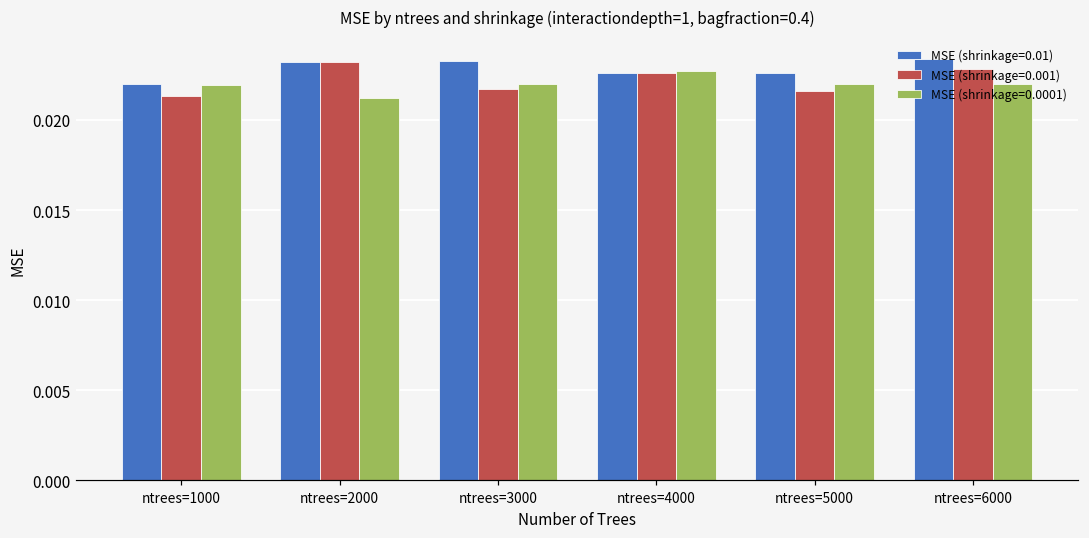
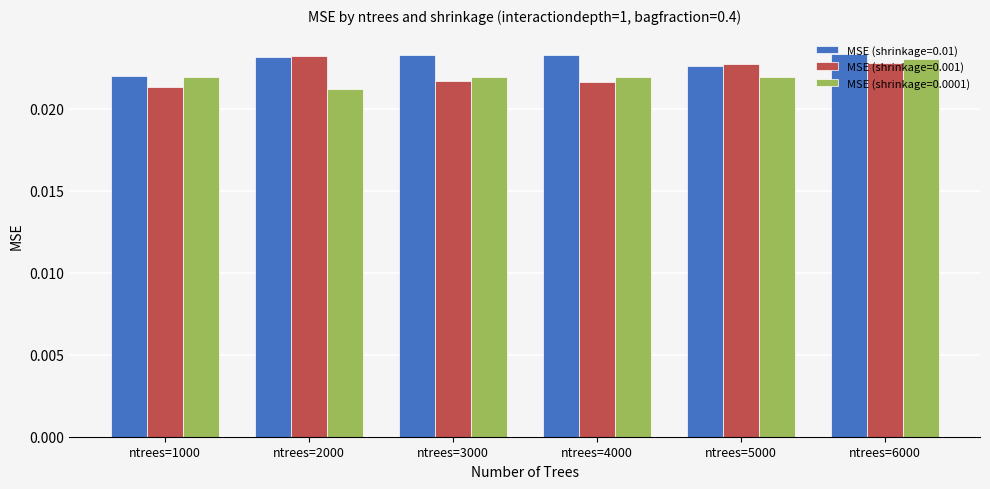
MSE (shrinkage=0.01), ntrees=4000: 0.0226 -> 0.0233
MSE (shrinkage=0.001), ntrees=4000: 0.0226 -> 0.0217
MSE (shrinkage=0.0001), ntrees=4000: 0.0227 -> 0.0220
MSE (shrinkage=0.001), ntrees=5000: 0.0216 -> 0.0227
MSE (shrinkage=0.0001), ntrees=6000: 0.0220 -> 0.0230
